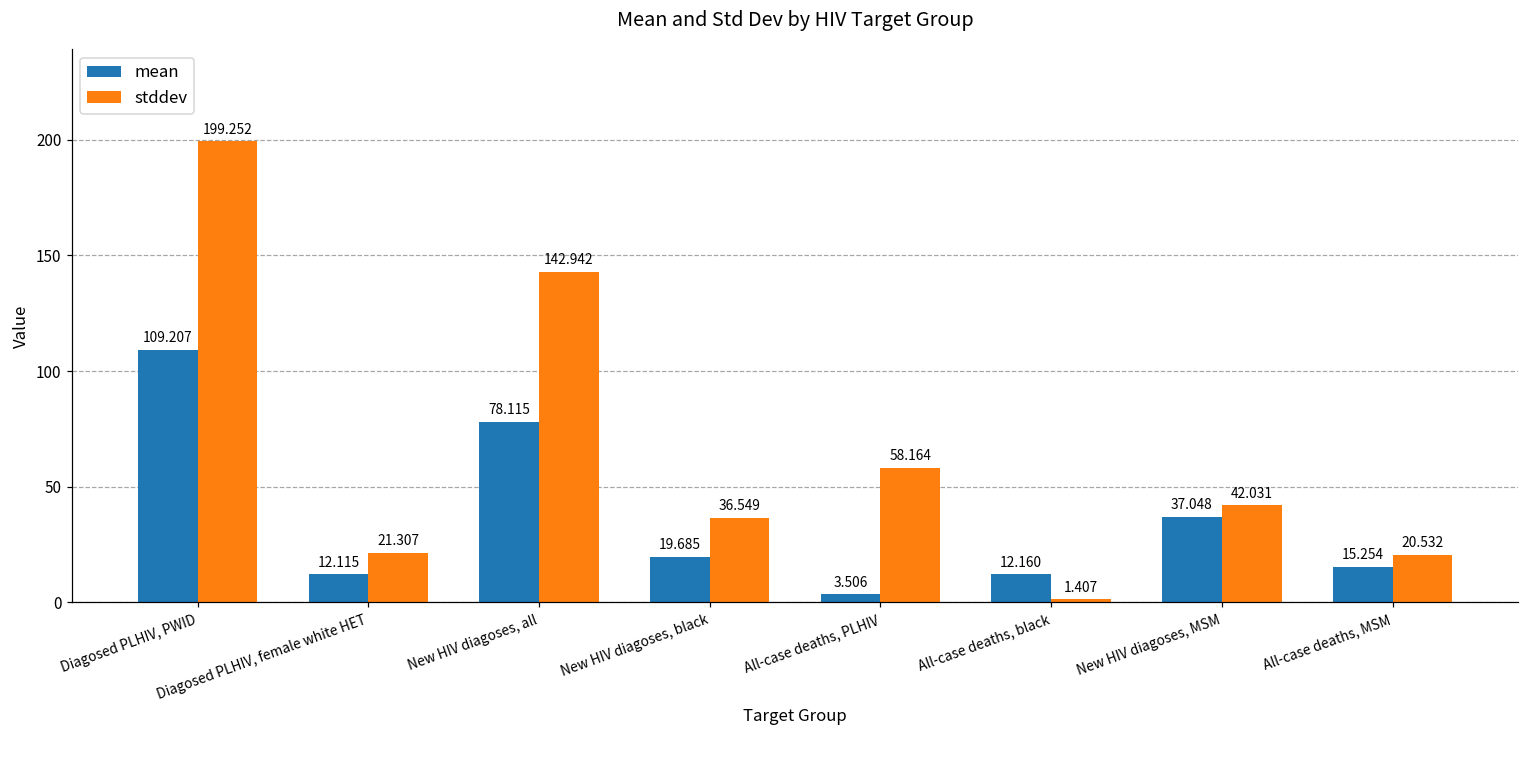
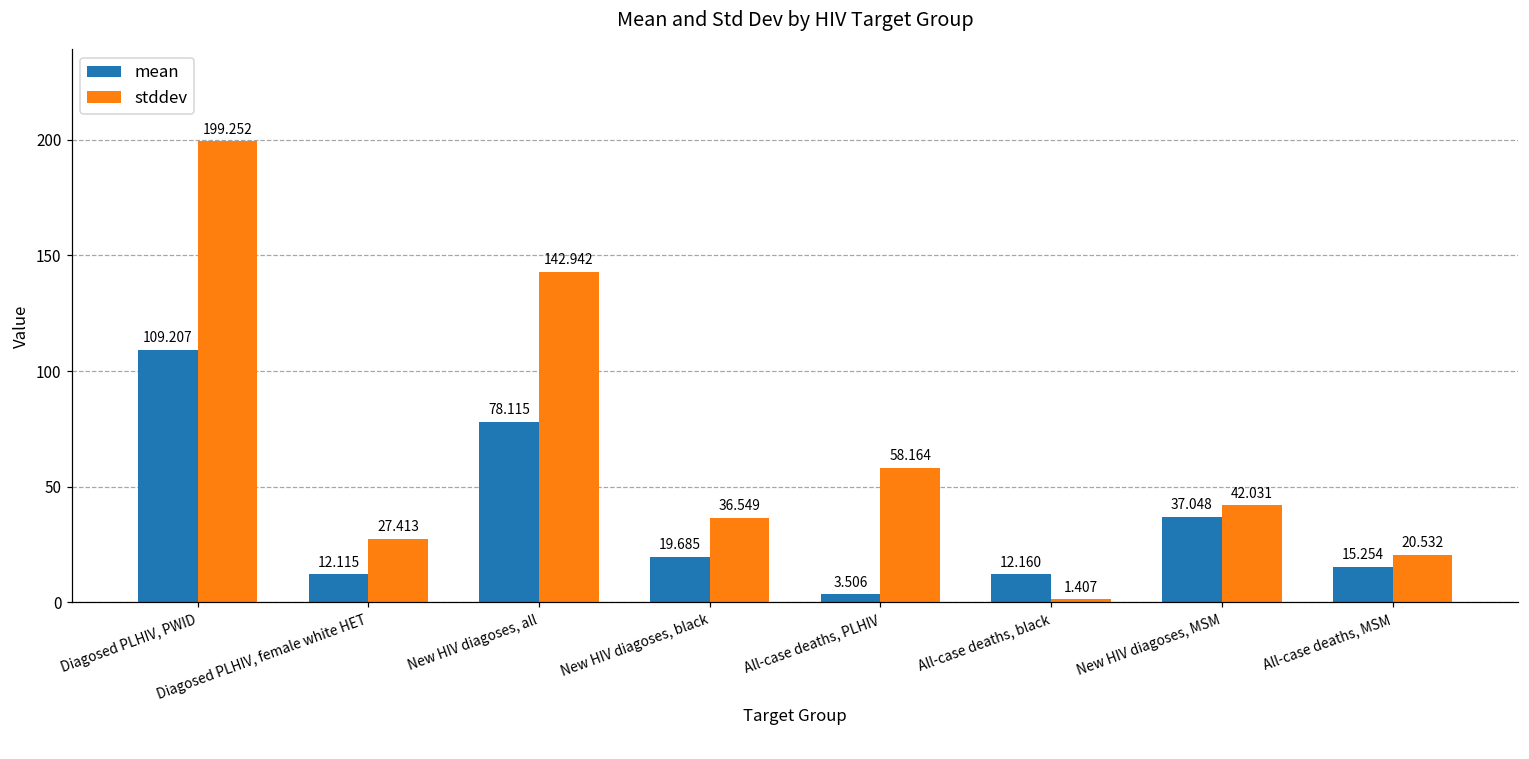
stddev, Diagosed PLHIV, female white HET: 21.307 -> 27.413
